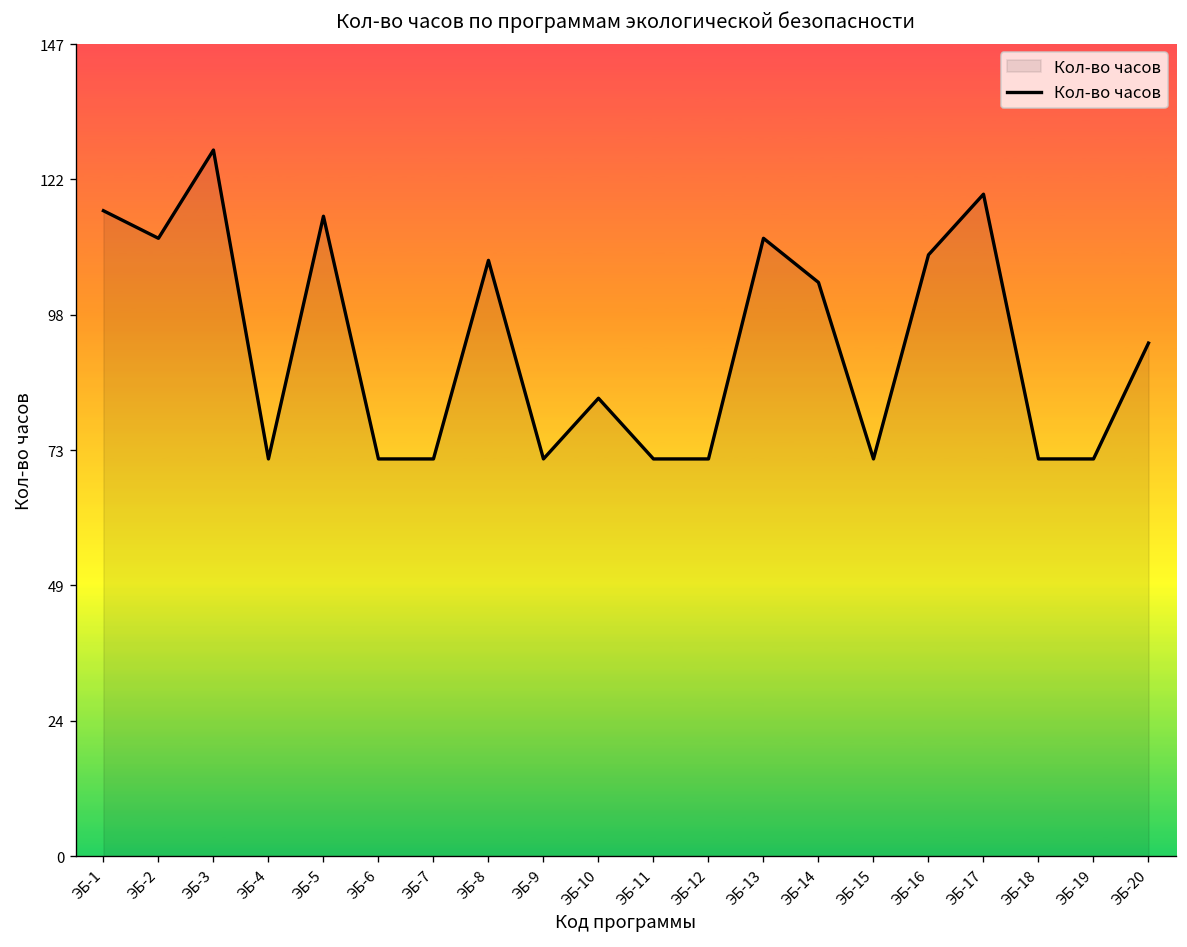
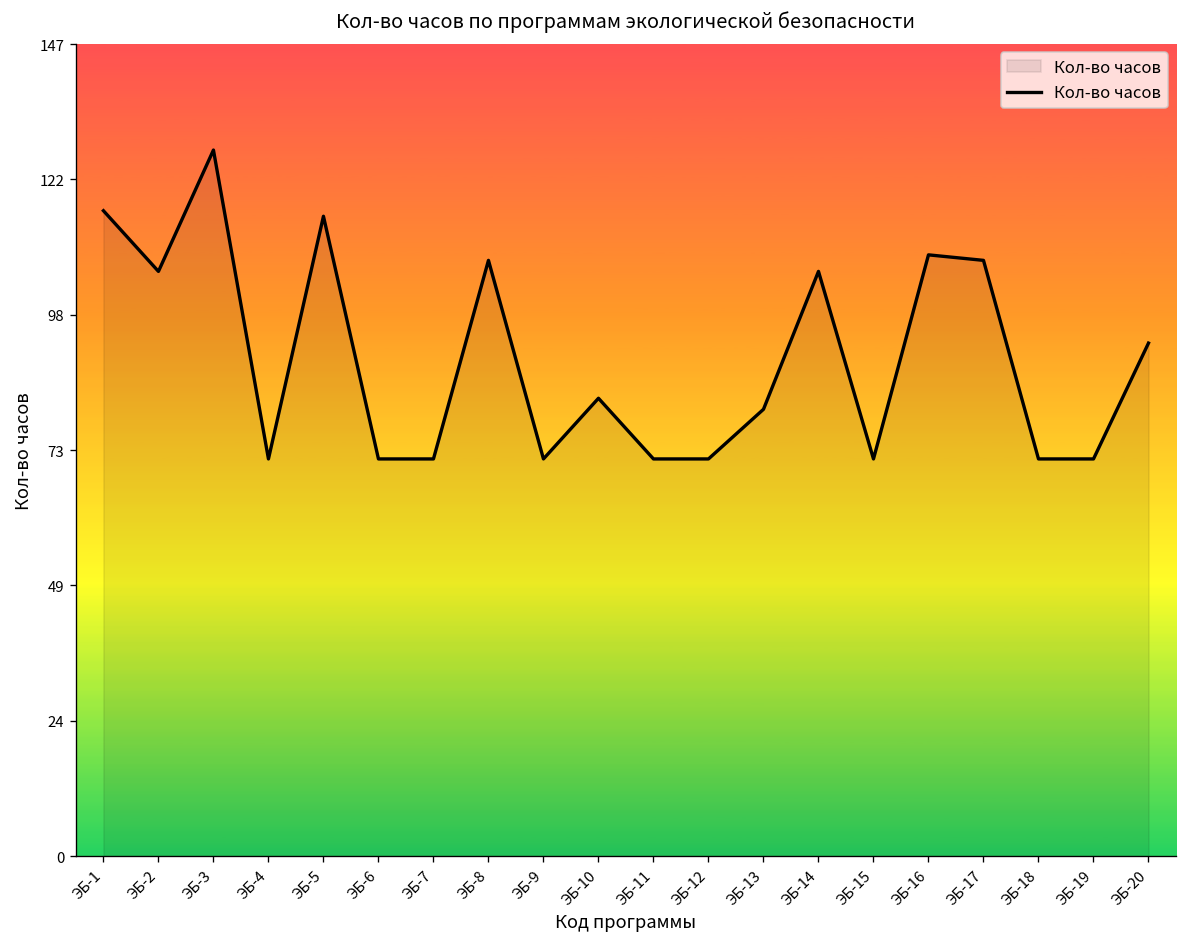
ЭБ-2: 112 -> 106
ЭБ-13: 112 -> 81
ЭБ-14: 104 -> 106
ЭБ-17: 120 -> 108
